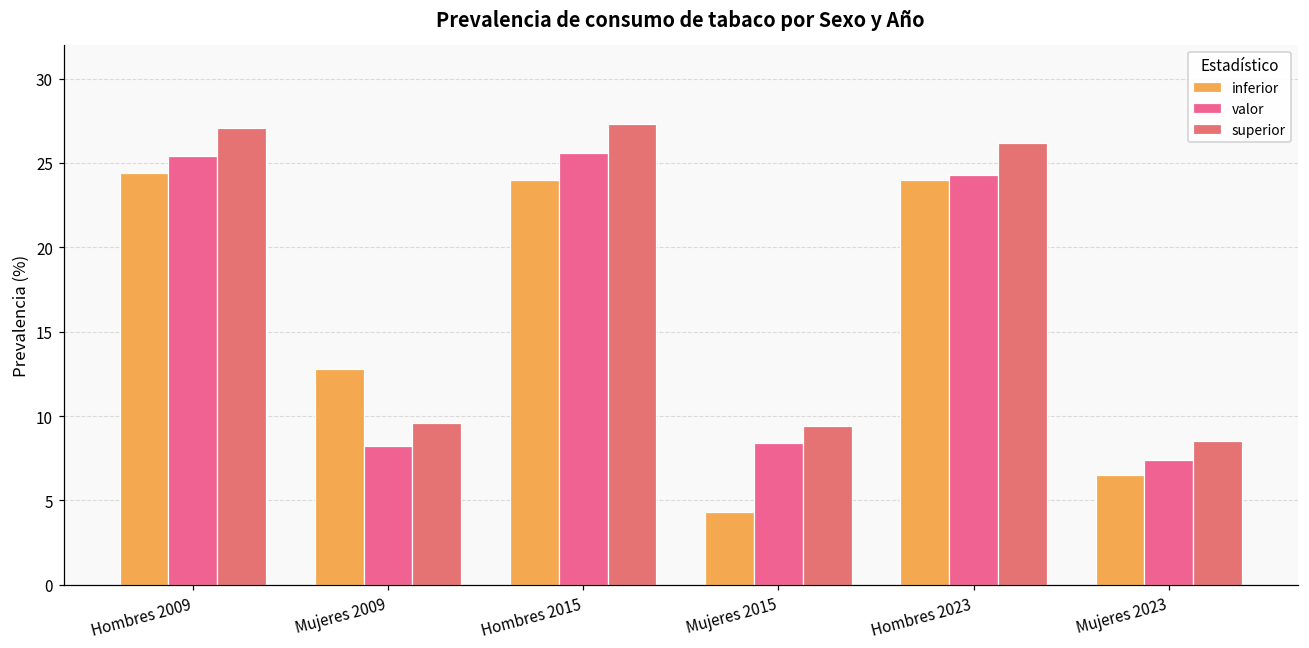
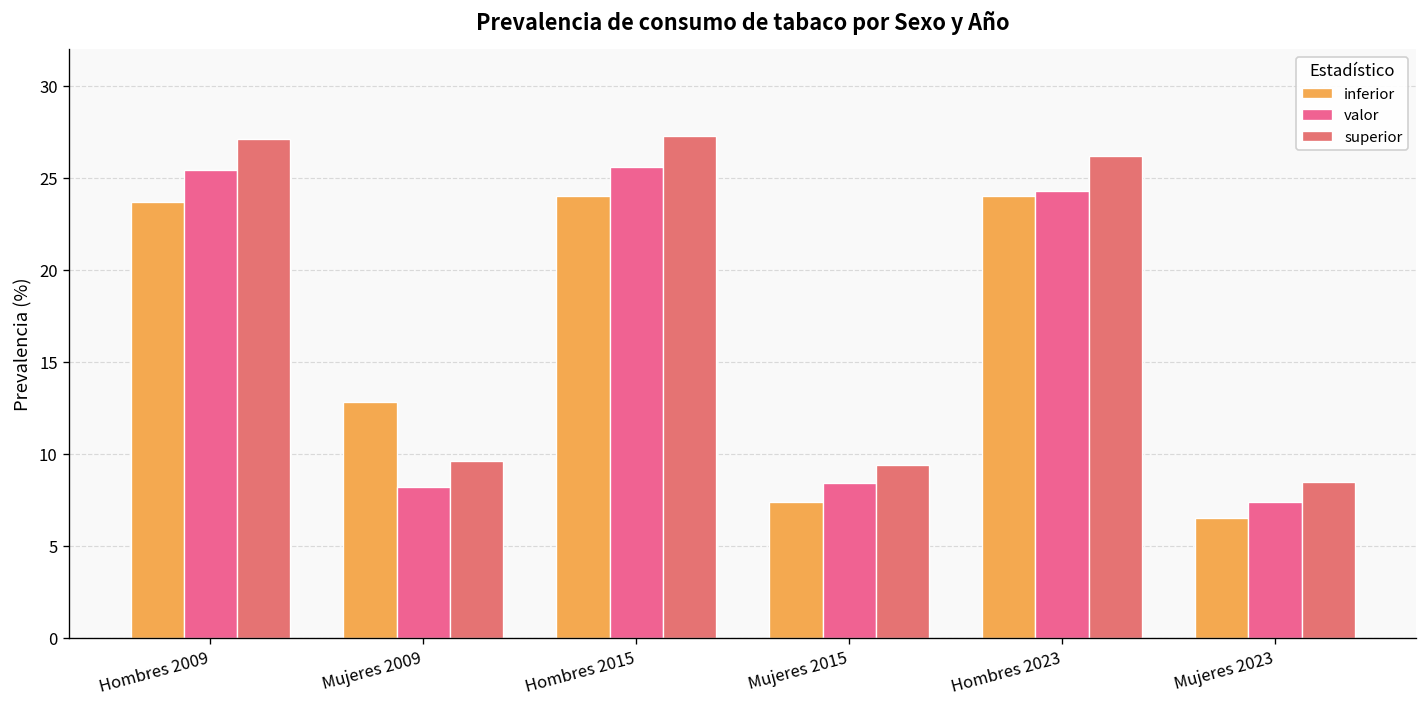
inferior, Hombres 2009: 24.4 -> 23.7
inferior, Mujeres 2015: 4.3 -> 7.4
